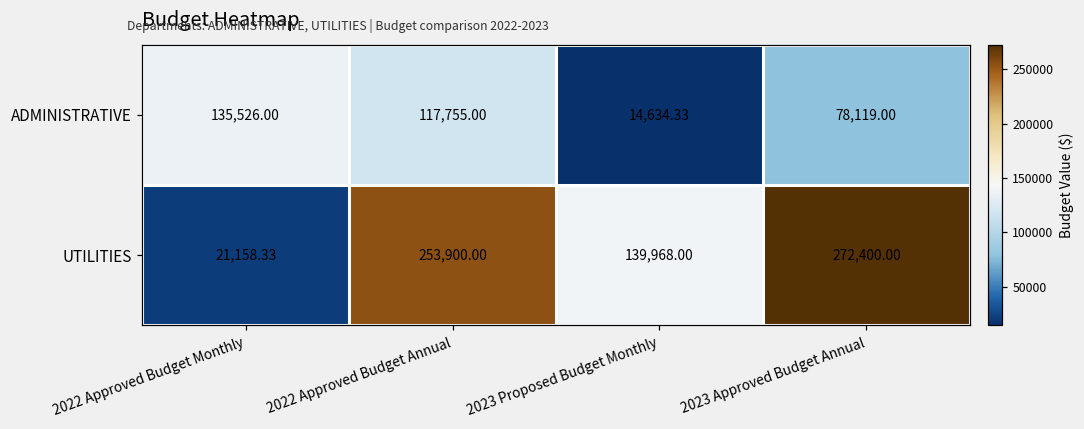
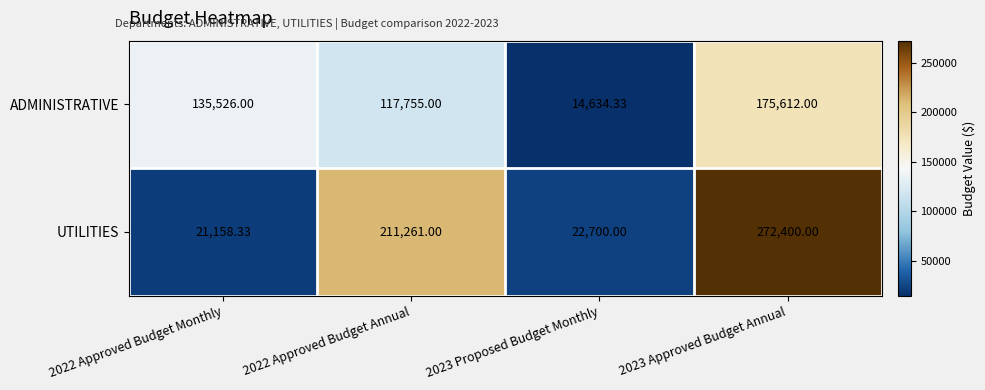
ADMINISTRATIVE, 2023 Approved Budget Annual: 78,119.00 -> 175,612.00
UTILITIES, 2022 Approved Budget Annual: 253,900.00 -> 211,261.00
UTILITIES, 2023 Proposed Budget Monthly: 139,968.00 -> 22,700.00
